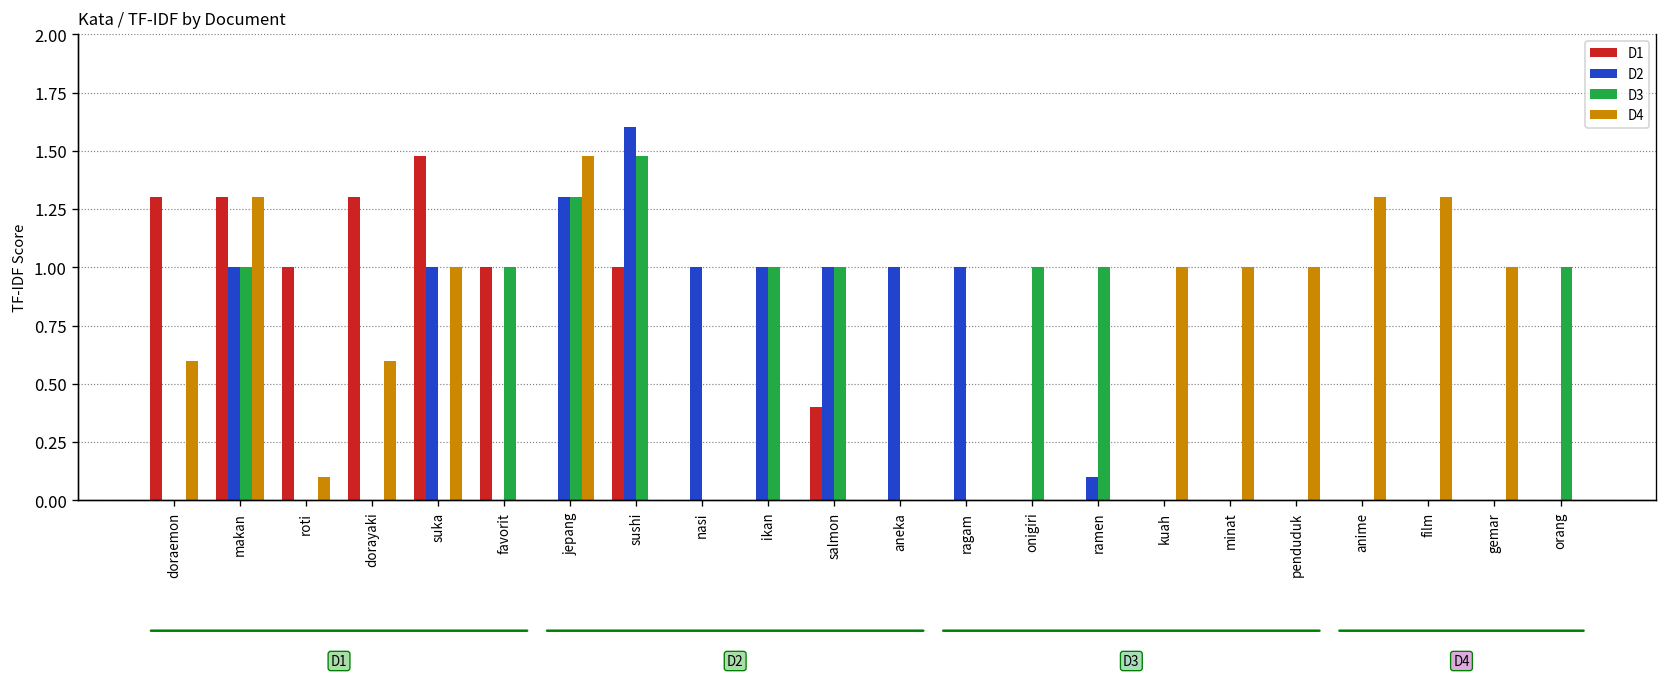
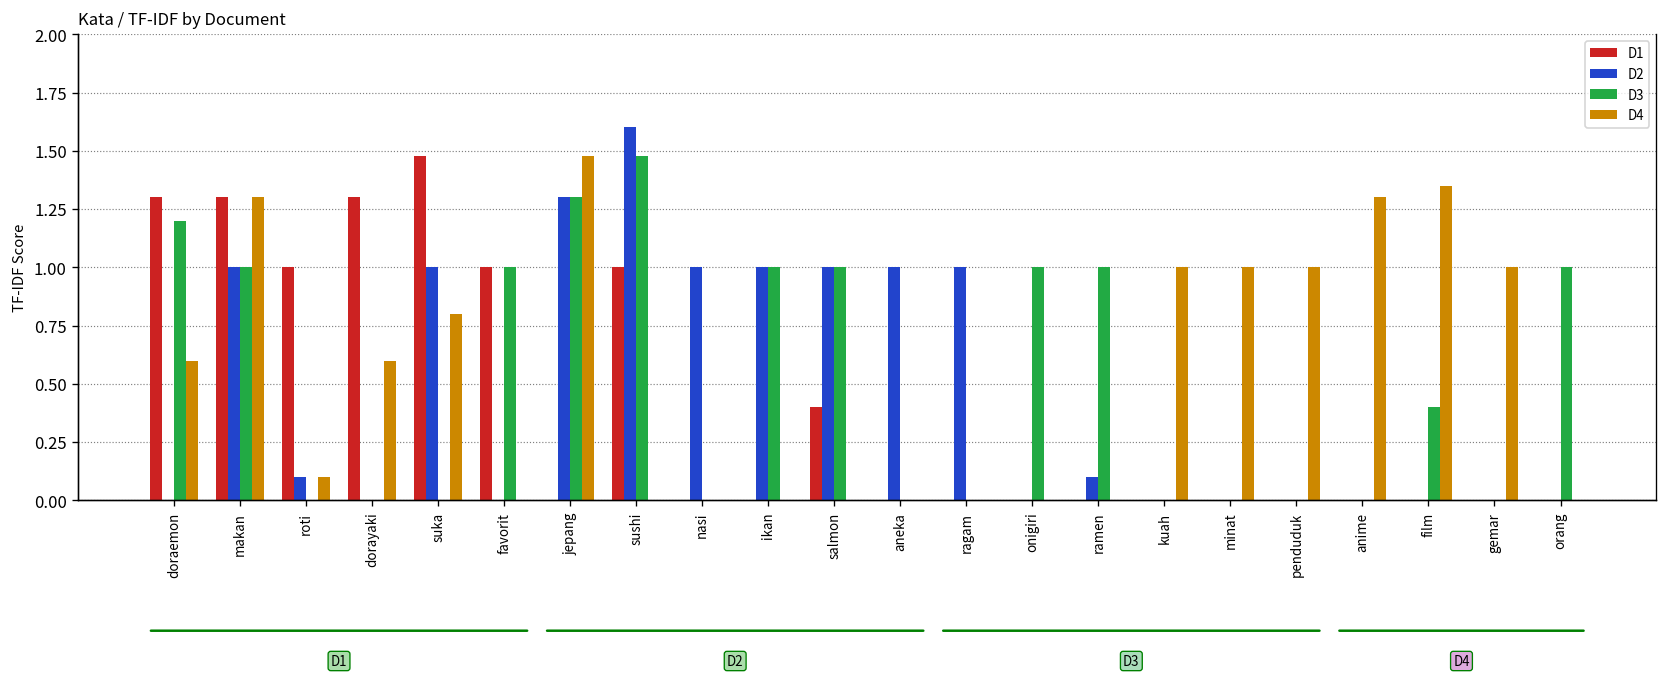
D3, doraemon: 0.0 -> 1.2
D2, roti: 0.0 -> 0.1
D4, suka: 1.0 -> 0.8
D3, film: 0.0 -> 0.4
D4, film: 1.30 -> 1.35
